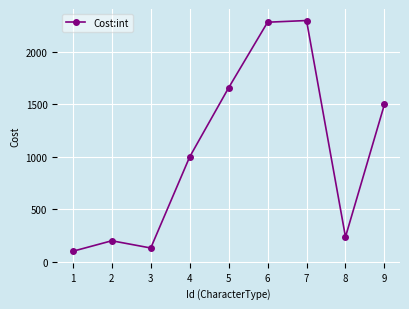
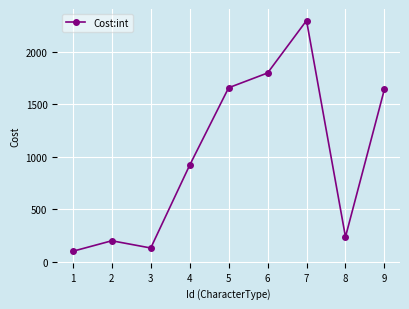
4: 1000 -> 920
6: 2280 -> 1800
9: 1500 -> 1650
